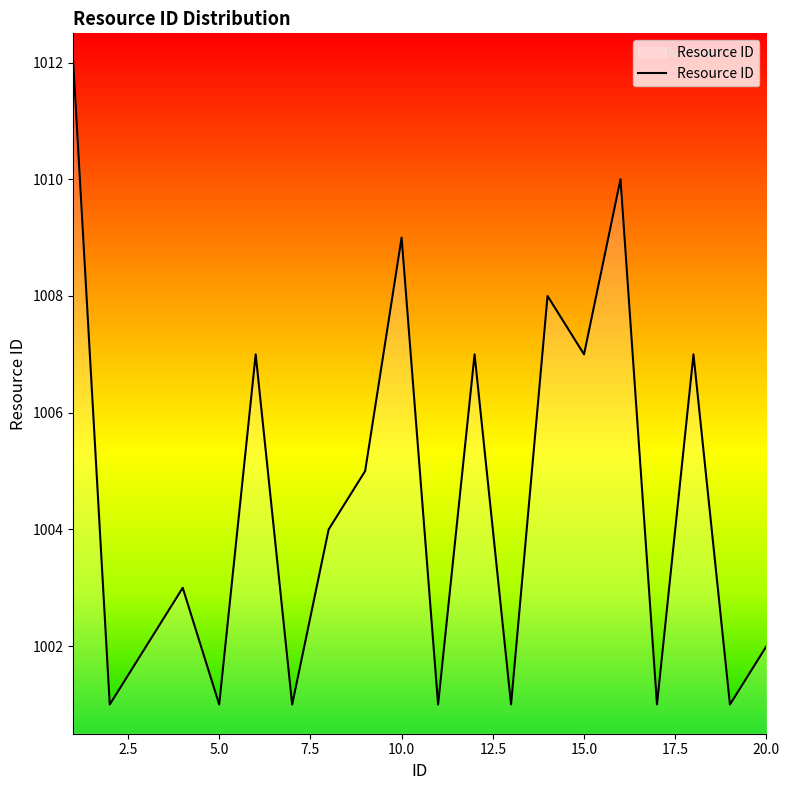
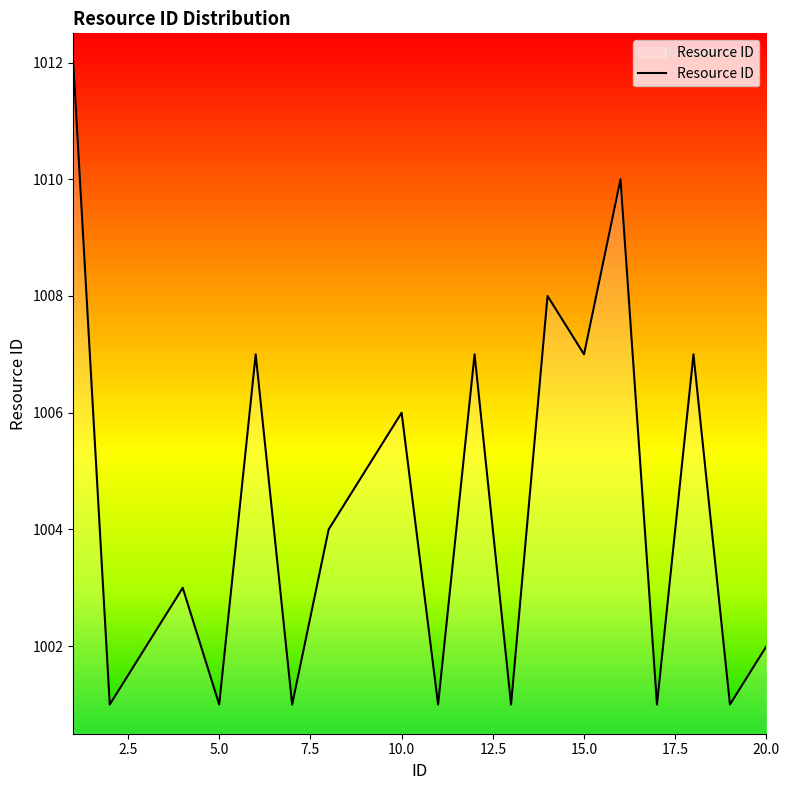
10.0: 1009 -> 1006
